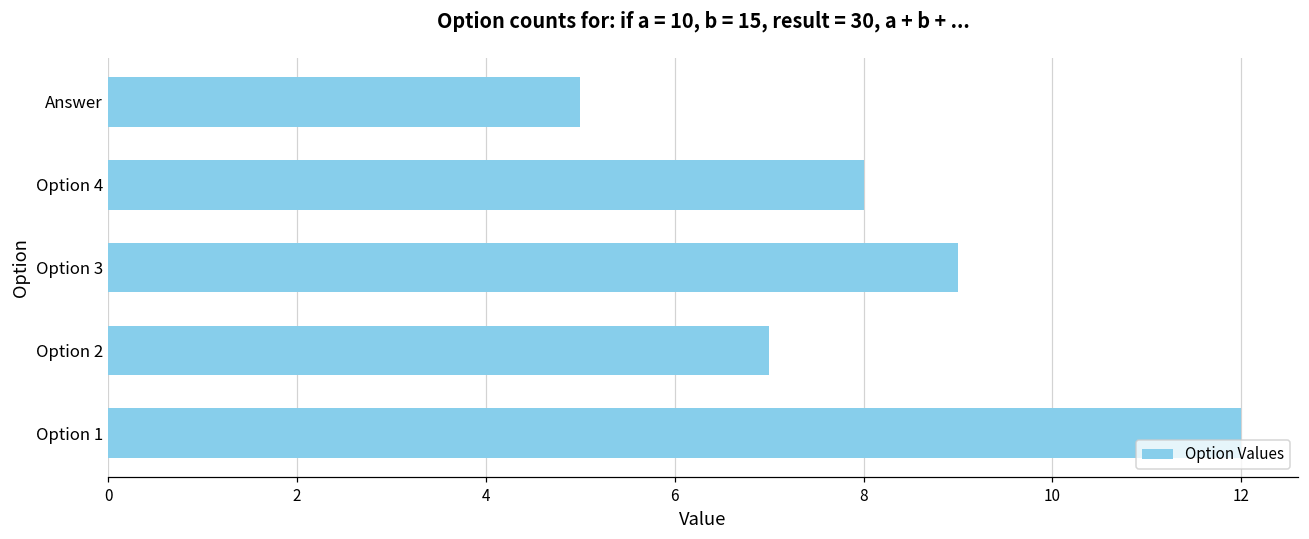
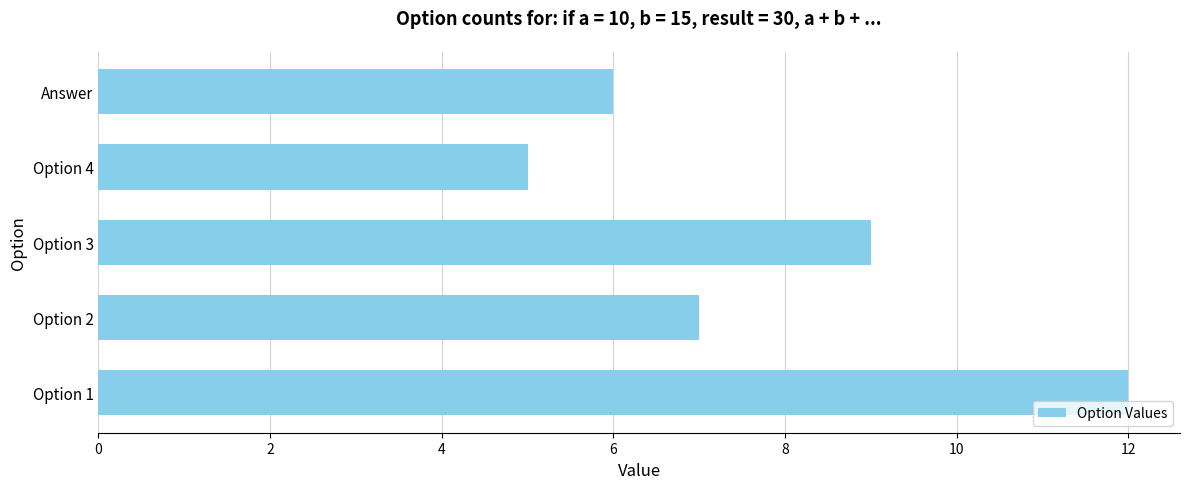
Answer: 5 -> 6
Option 4: 8 -> 5
